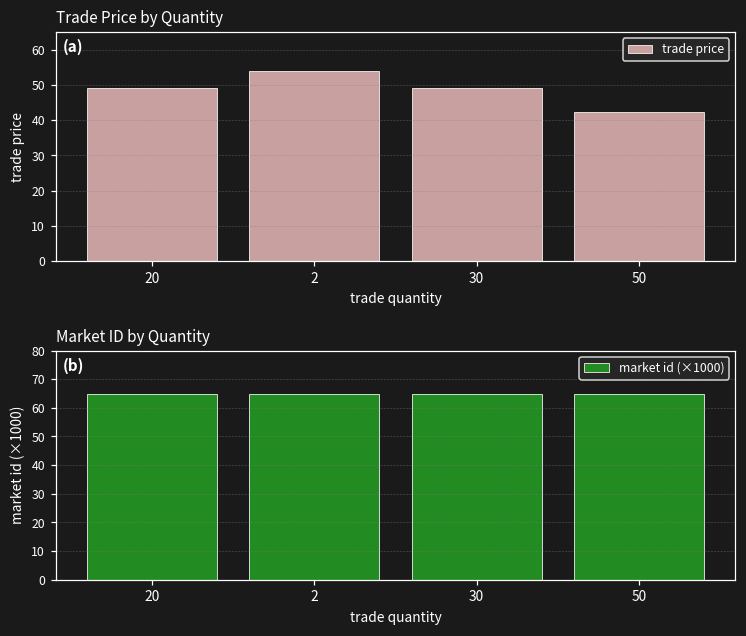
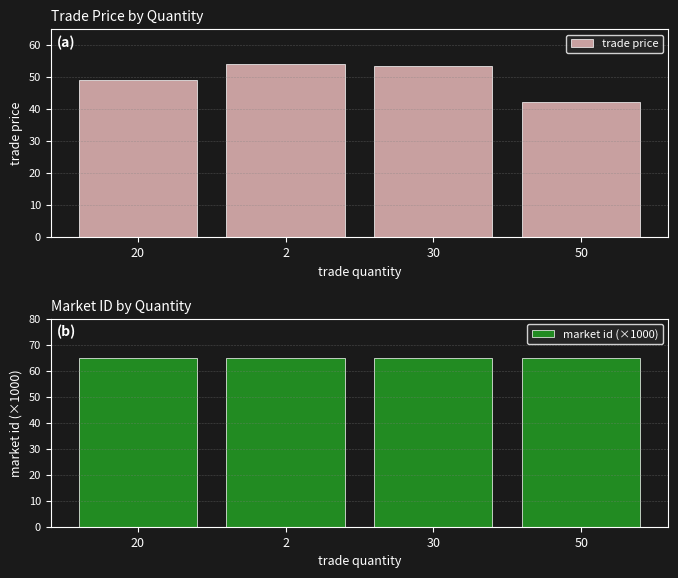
Trade Price by Quantity, 30: 49 -> 53
